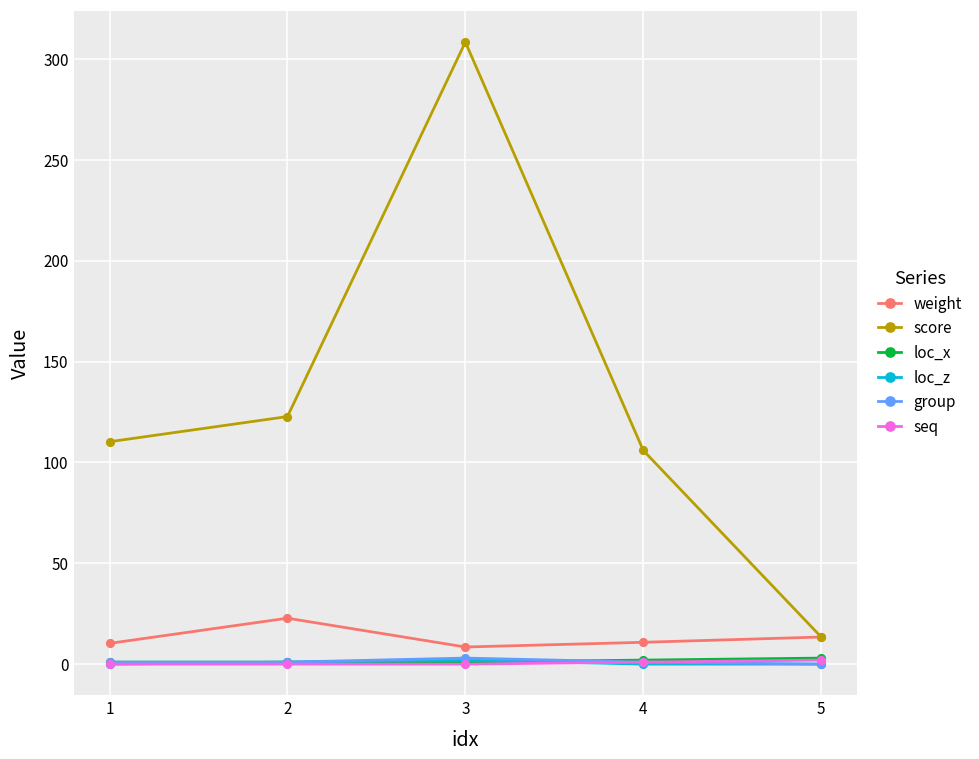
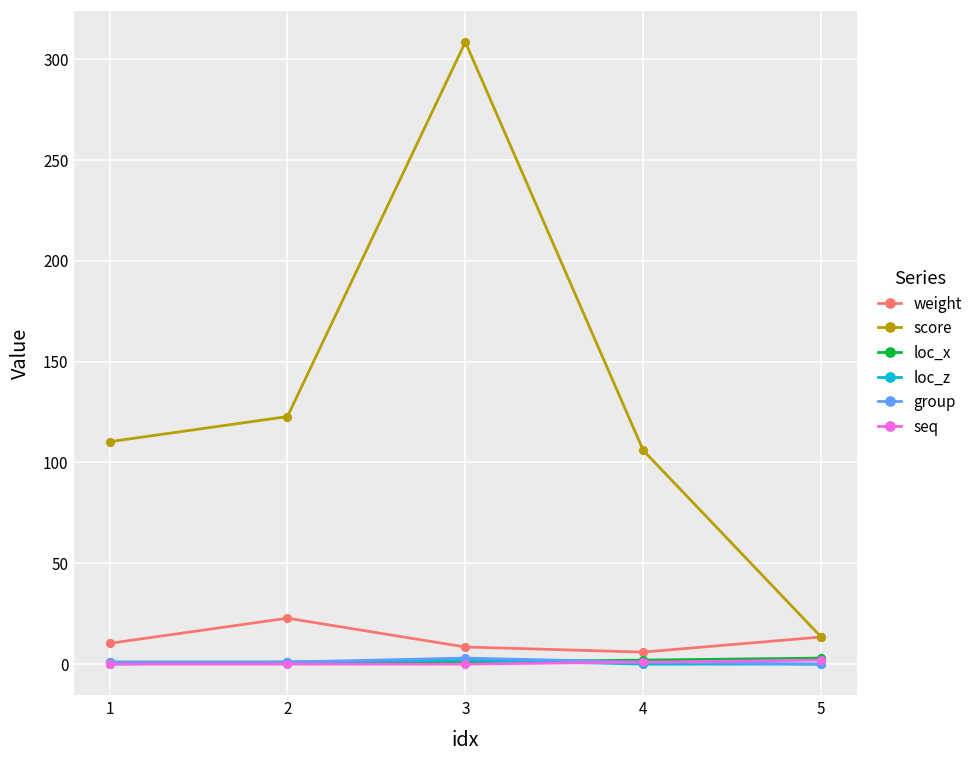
weight, 4: 11 -> 6
